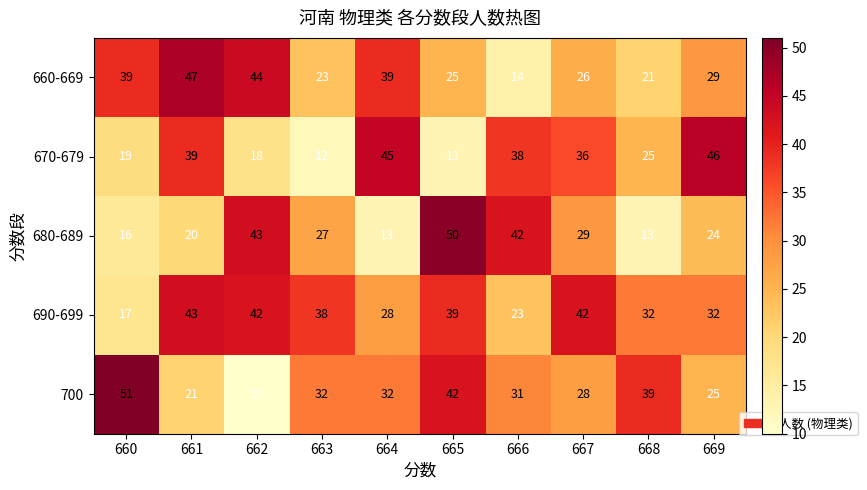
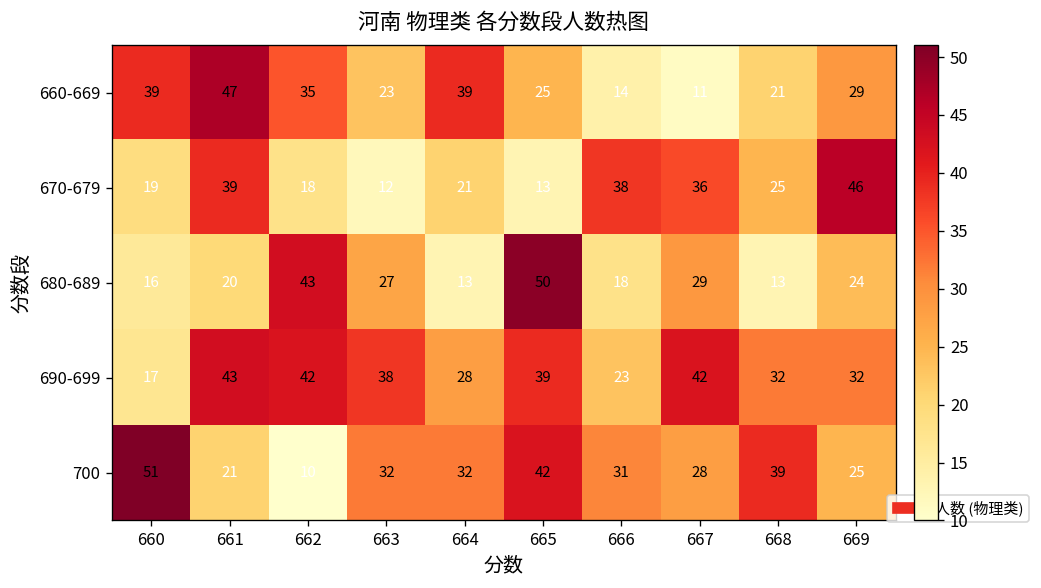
660-669, 662: 44 -> 35
660-669, 667: 26 -> 11
670-679, 664: 45 -> 21
680-689, 666: 42 -> 18
